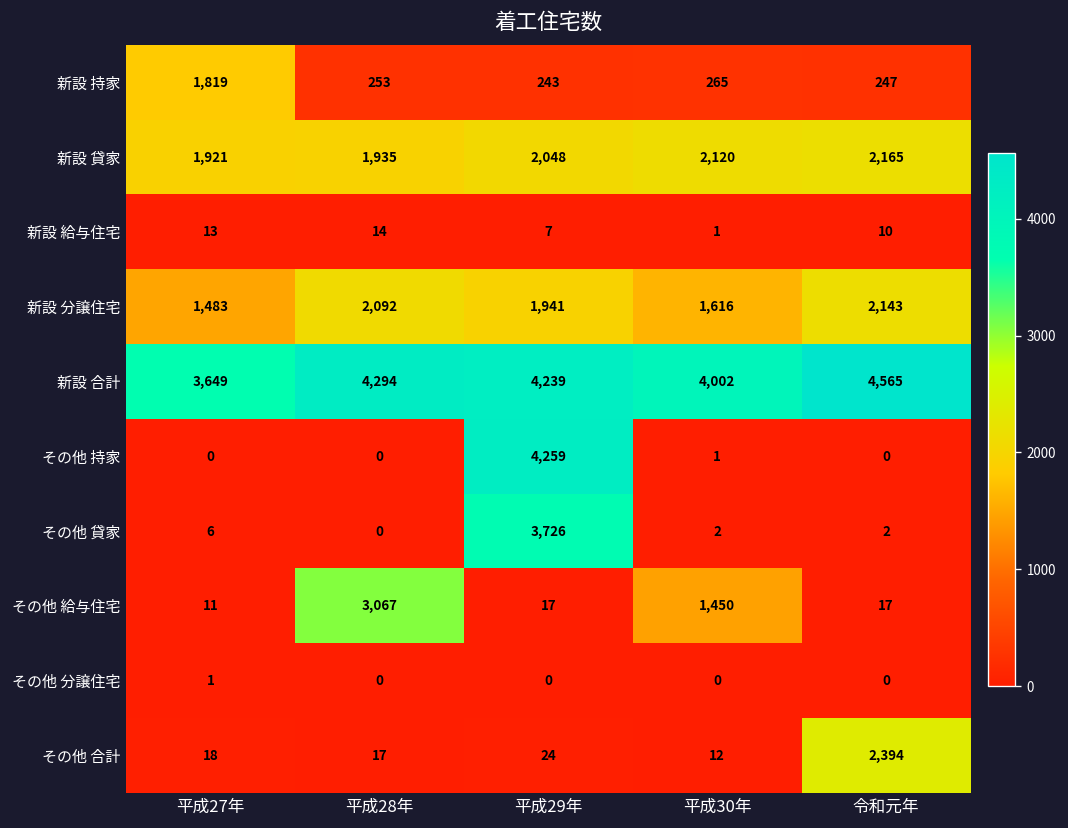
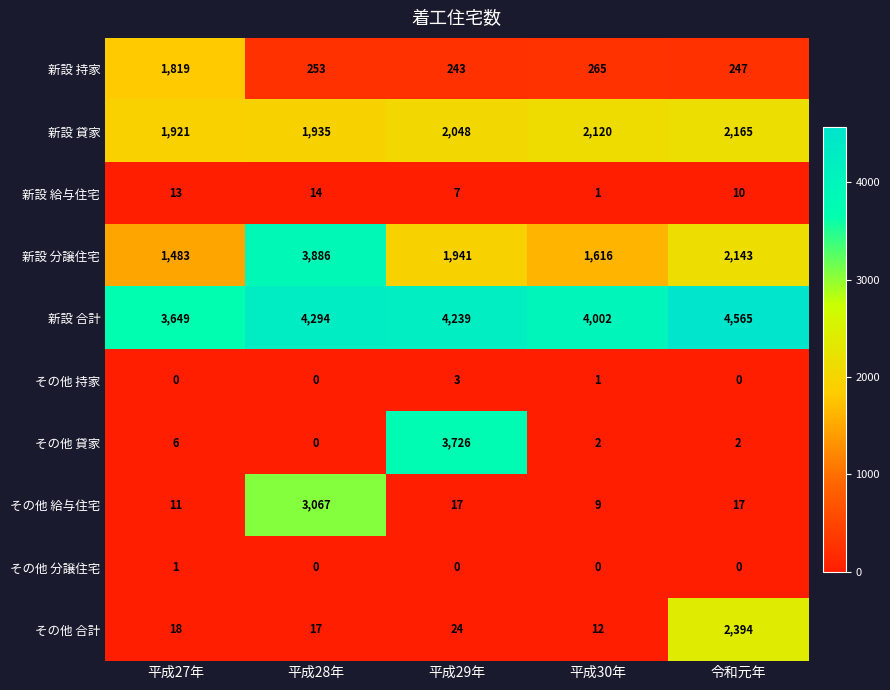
新設 分譲住宅, 平成28年: 2,092 -> 3,886
その他 持家, 平成29年: 4,259 -> 3
その他 給与住宅, 平成30年: 1,450 -> 9
